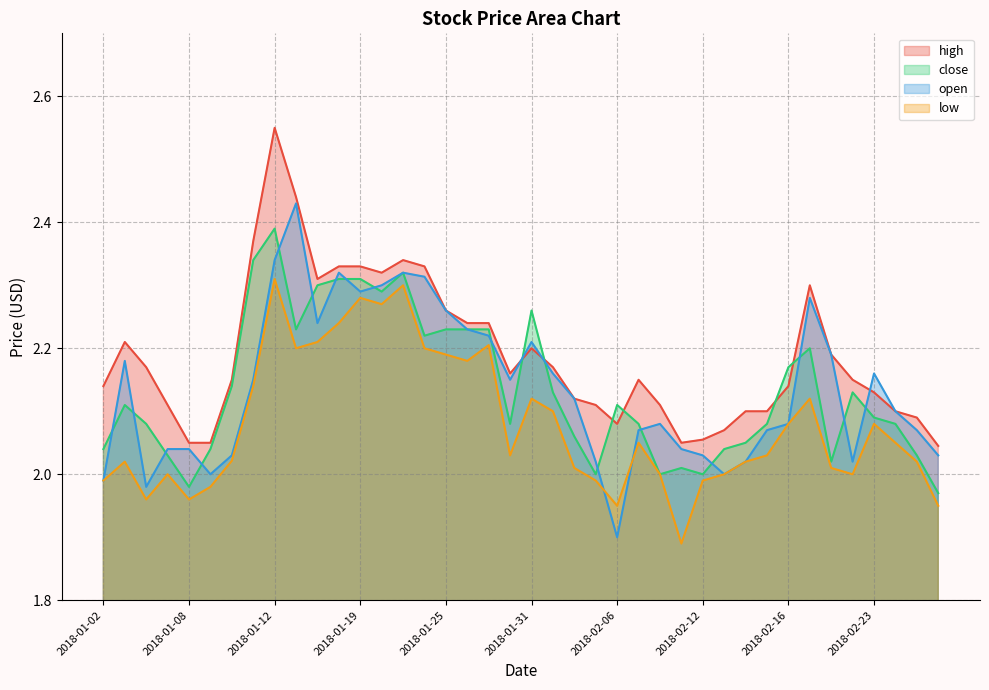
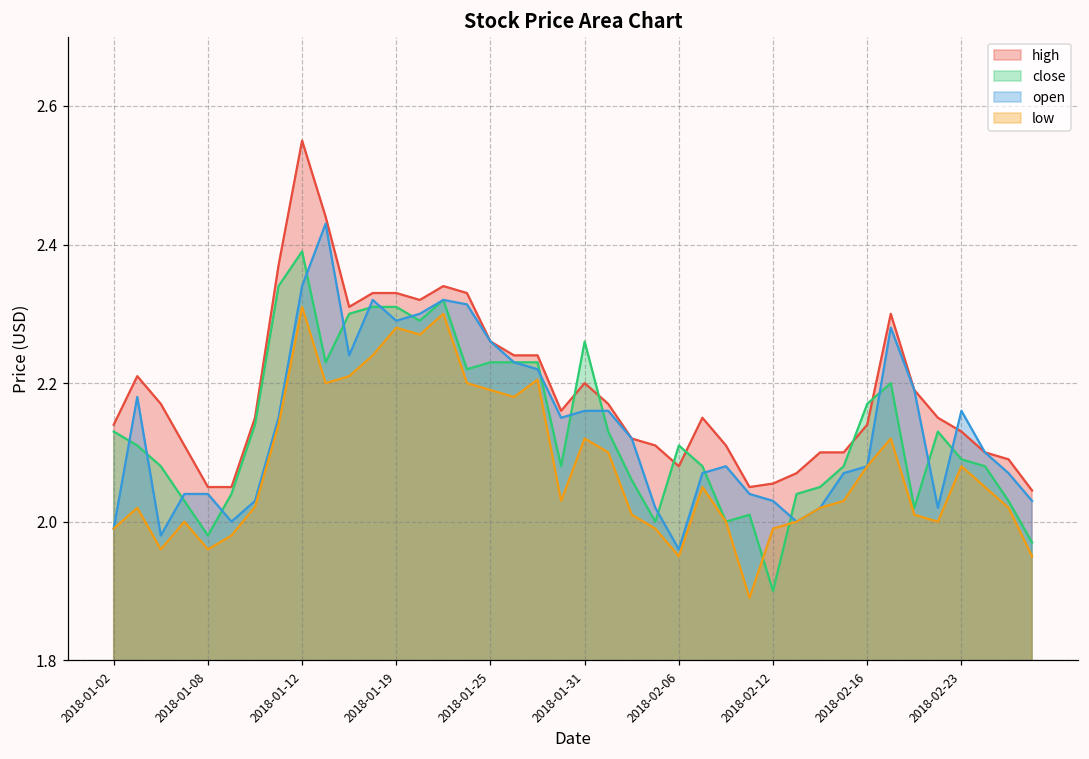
close, 2018-01-02: 2.04 -> 2.13
open, 2018-01-31: 2.21 -> 2.16
open, 2018-02-06: 1.90 -> 1.96
close, 2018-02-12: 2.0 -> 1.9
